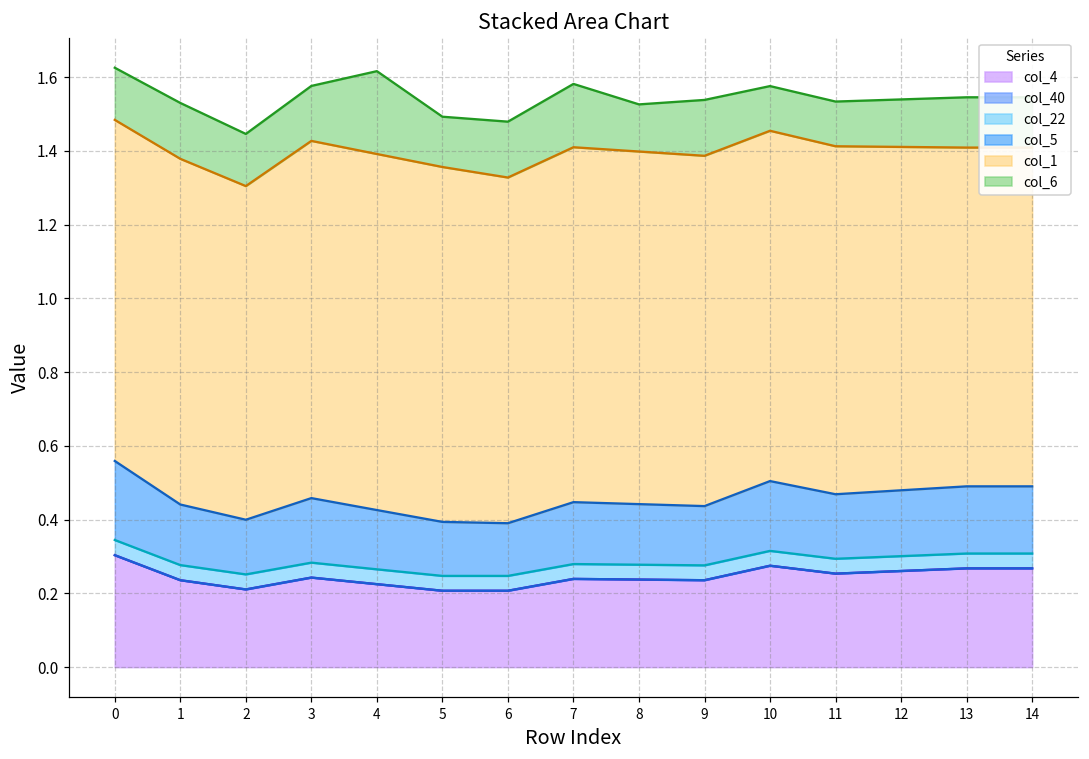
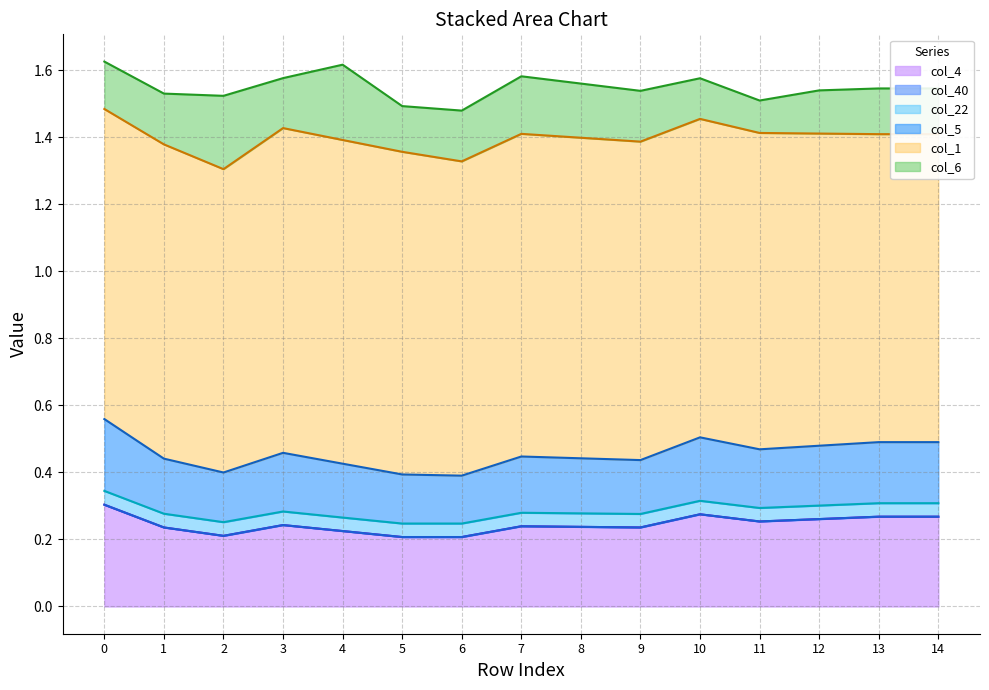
col_6, 2: 0.14 -> 0.22
col_6, 8: 0.13 -> 0.16
col_6, 11: 0.12 -> 0.10
